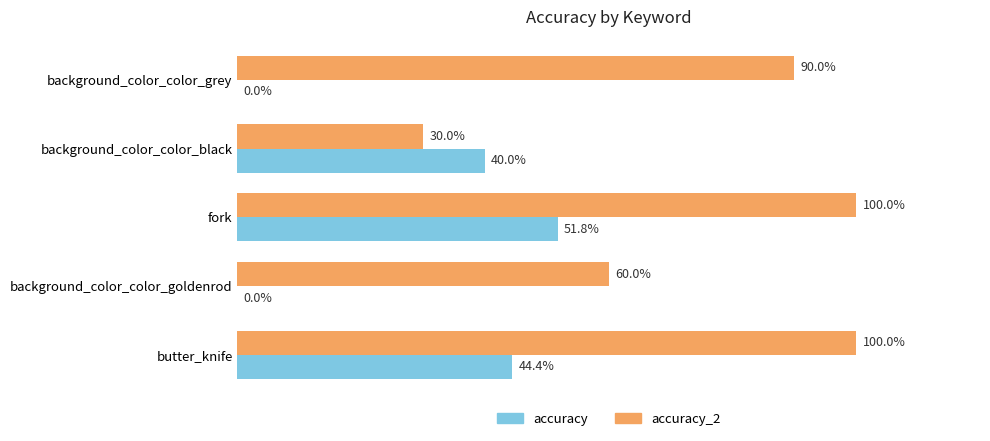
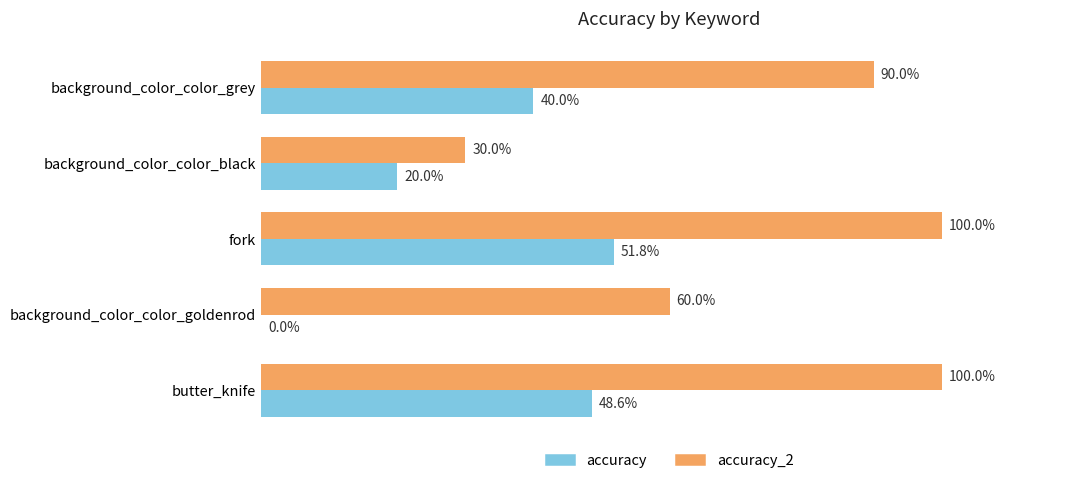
accuracy, background_color_color_grey: 0.0% -> 40.0%
accuracy, background_color_color_black: 40.0% -> 20.0%
accuracy, butter_knife: 44.4% -> 48.6%
